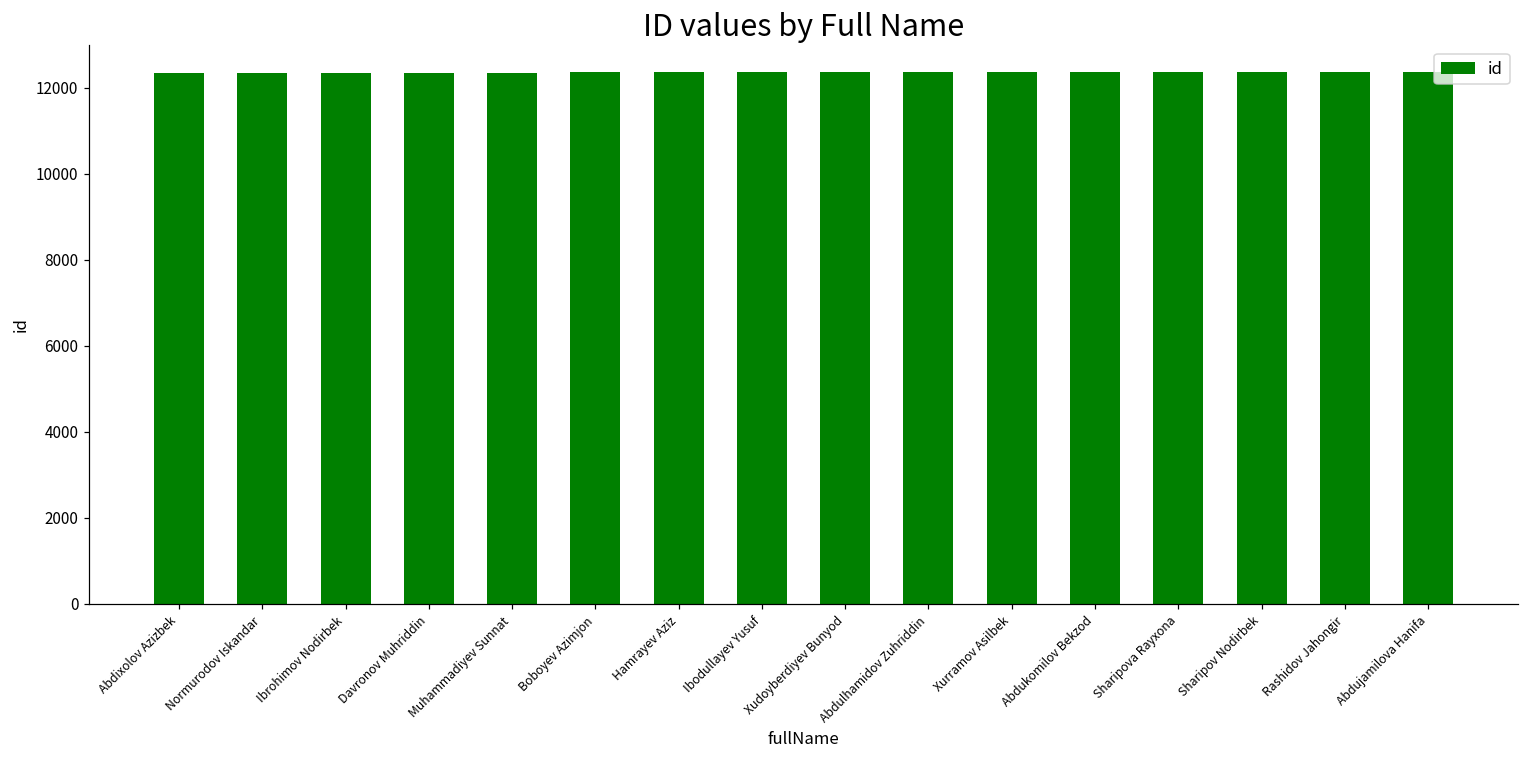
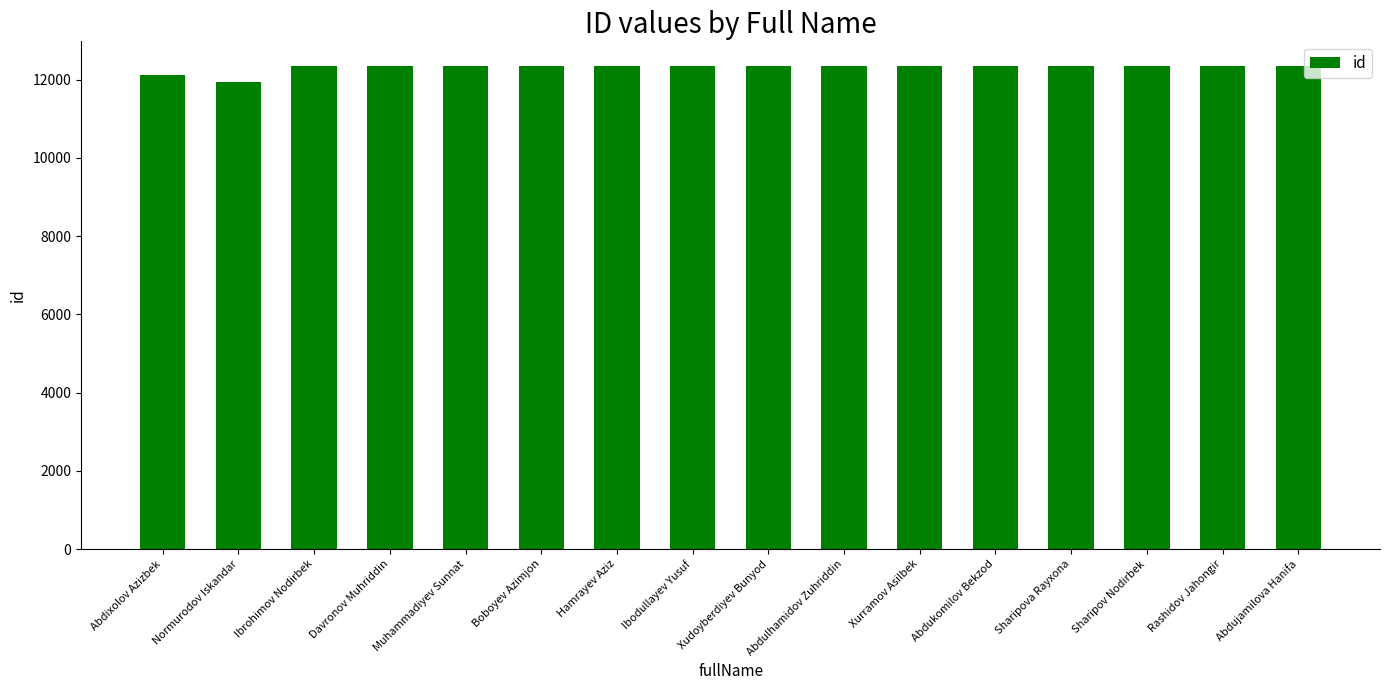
Abdixolov Azizbek: 12300 -> 12100
Normurodov Iskandar: 12300 -> 11900
